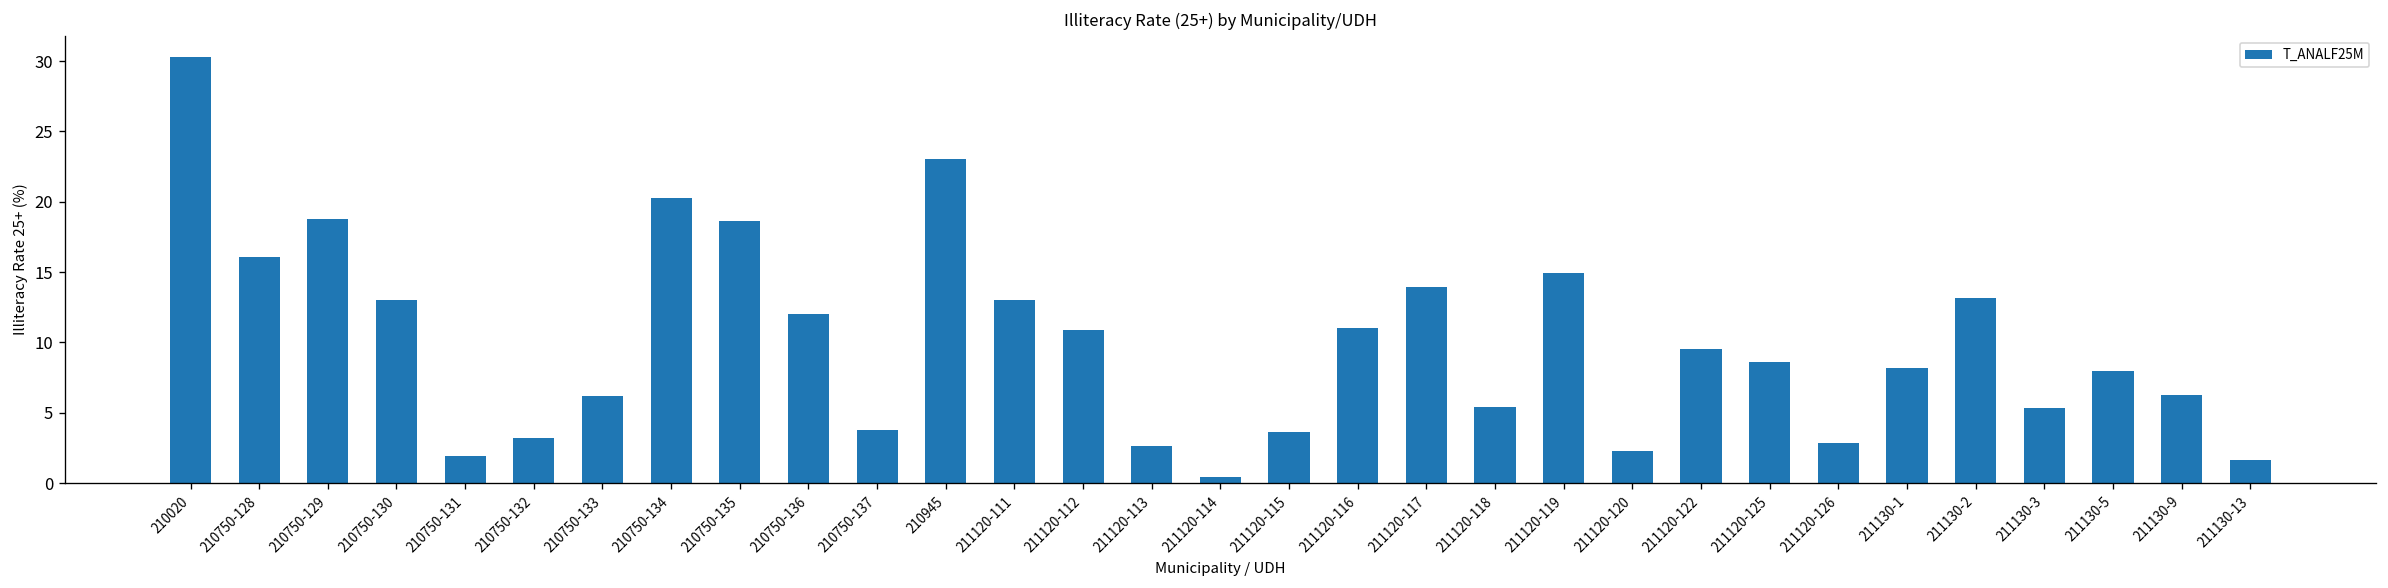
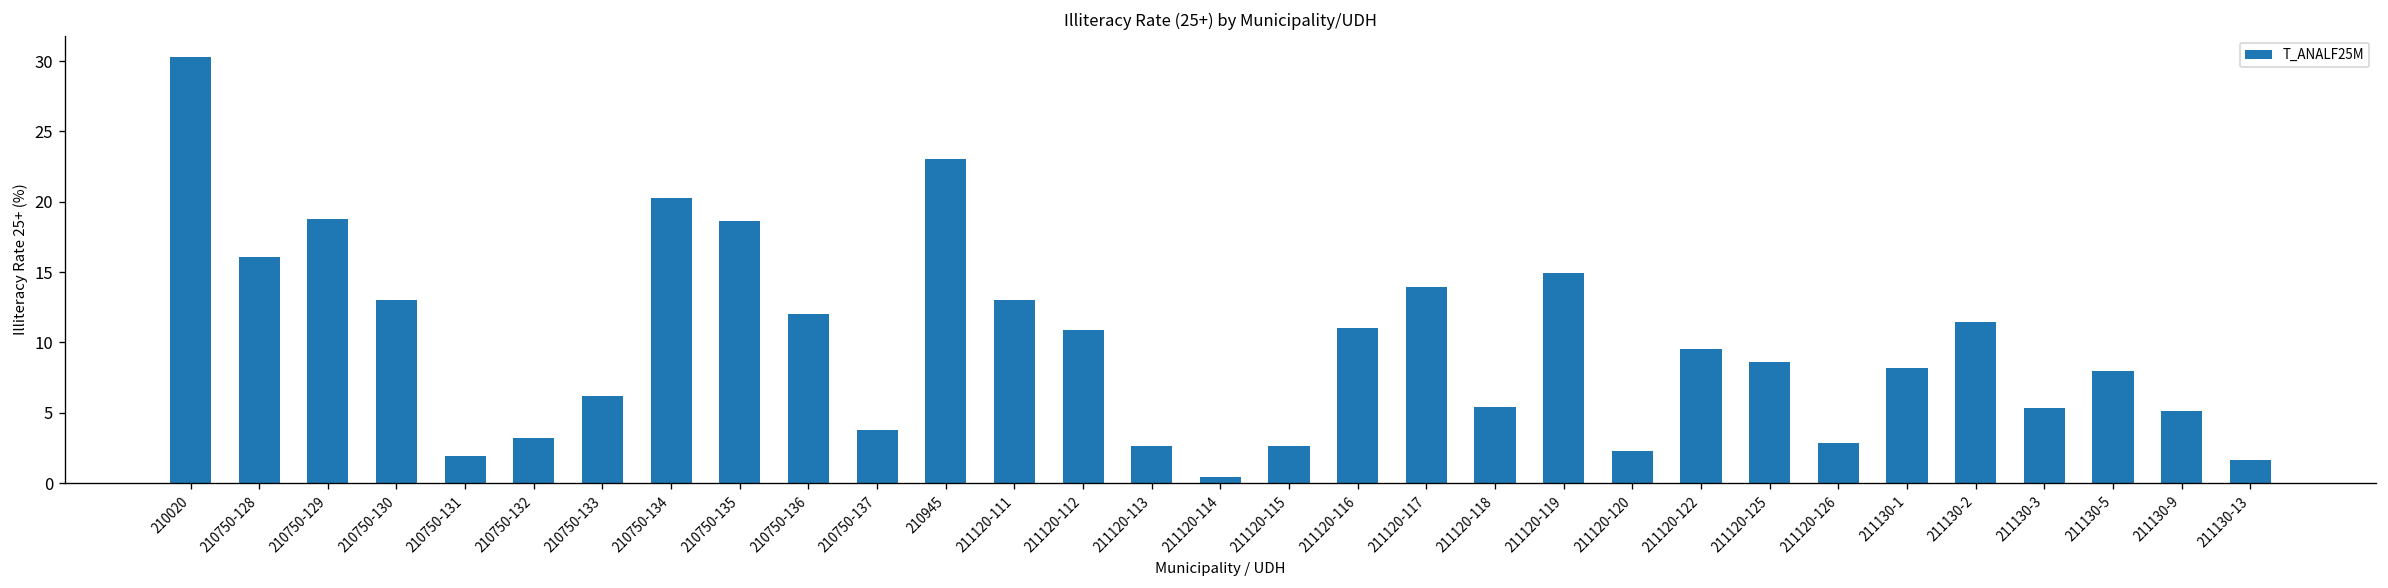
211120-115: 3.7 -> 2.7
211130-2: 13.2 -> 11.5
211130-9: 6.2 -> 5.1
